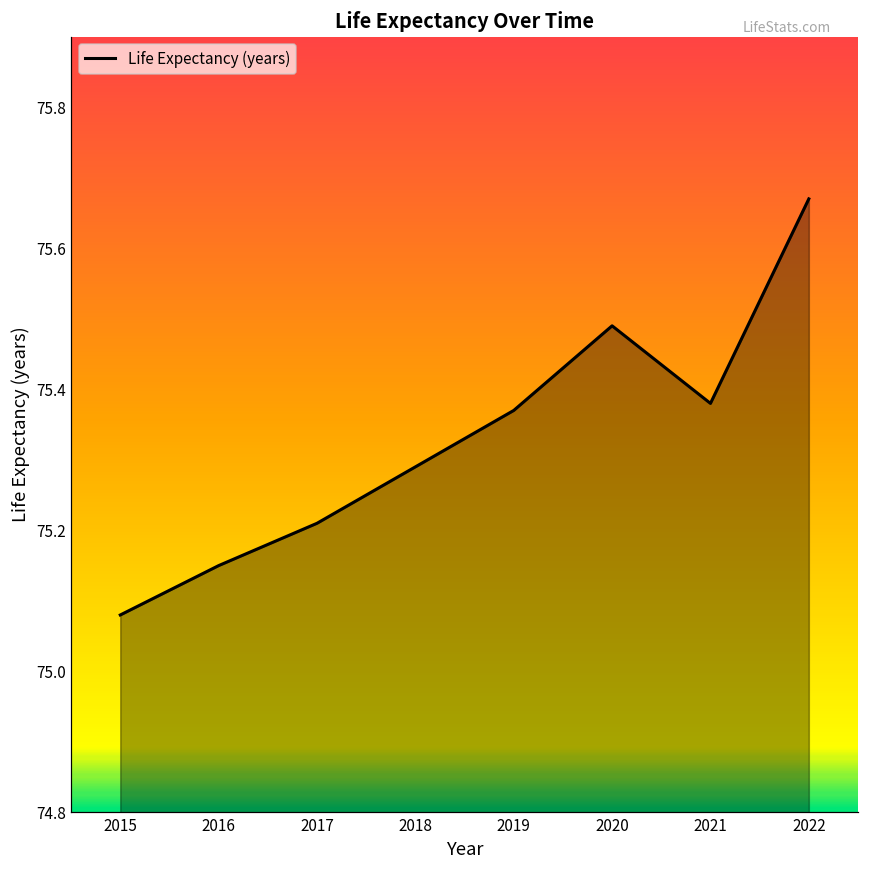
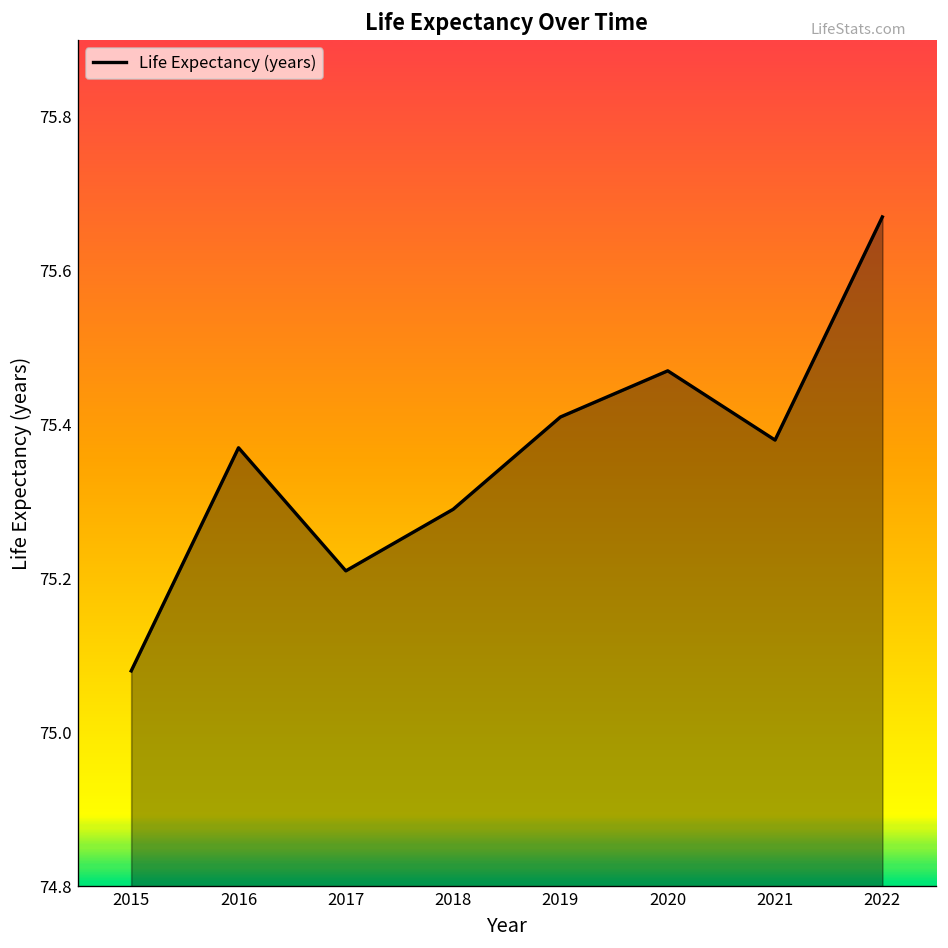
2016: 75.15 -> 75.37
2019: 75.37 -> 75.41
2020: 75.49 -> 75.47
